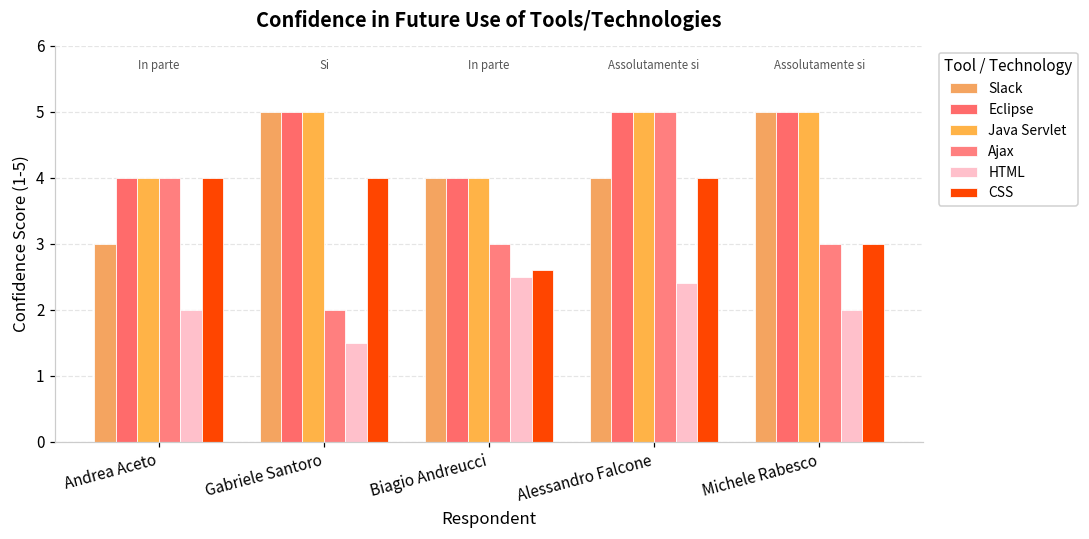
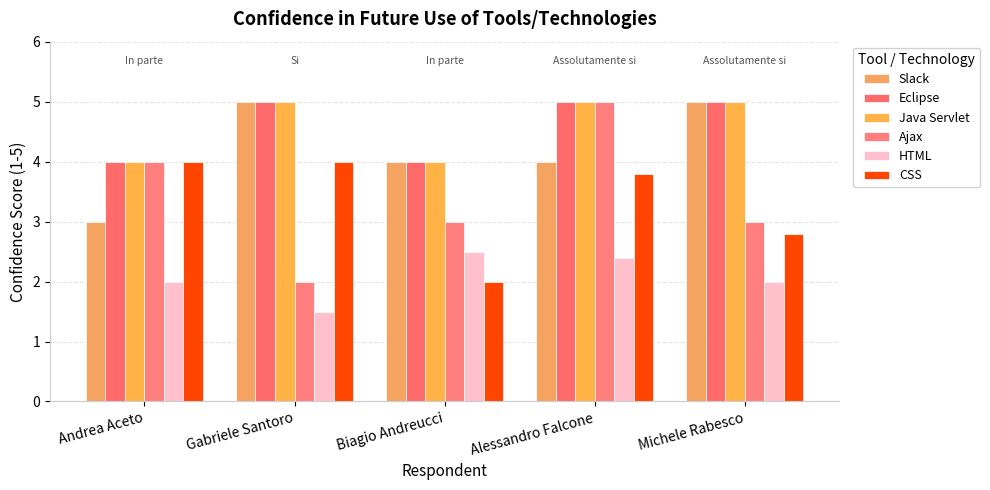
CSS, Biagio Andreucci: 2.6 -> 2.0
CSS, Alessandro Falcone: 4.0 -> 3.8
CSS, Michele Rabesco: 3.0 -> 2.8
